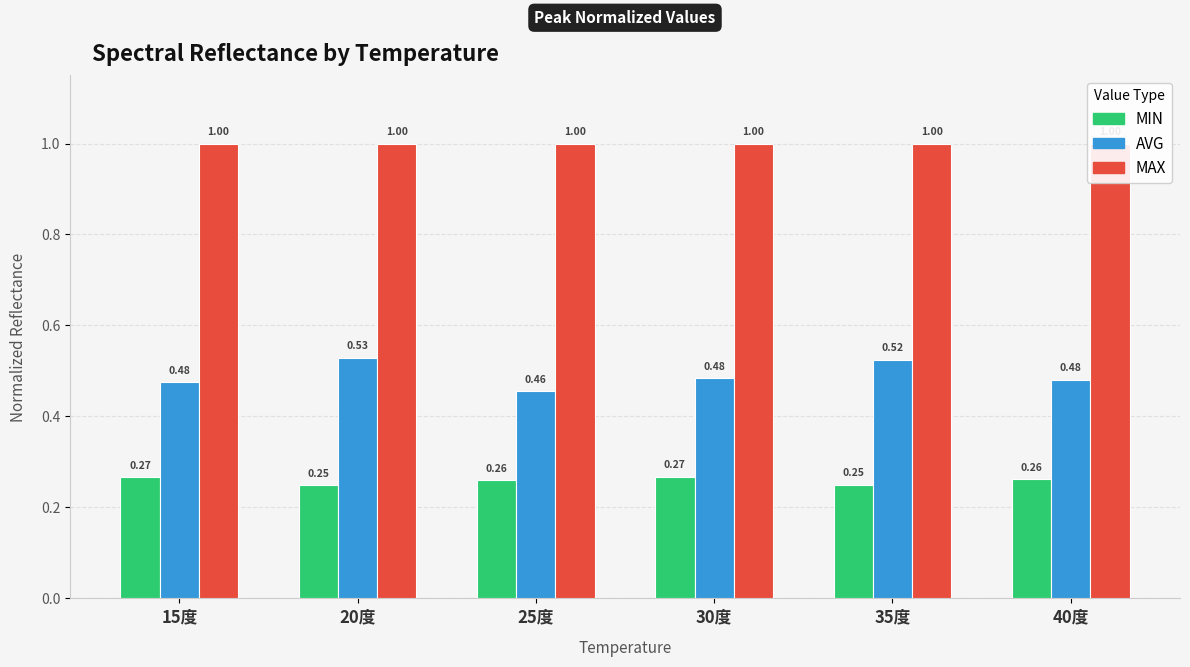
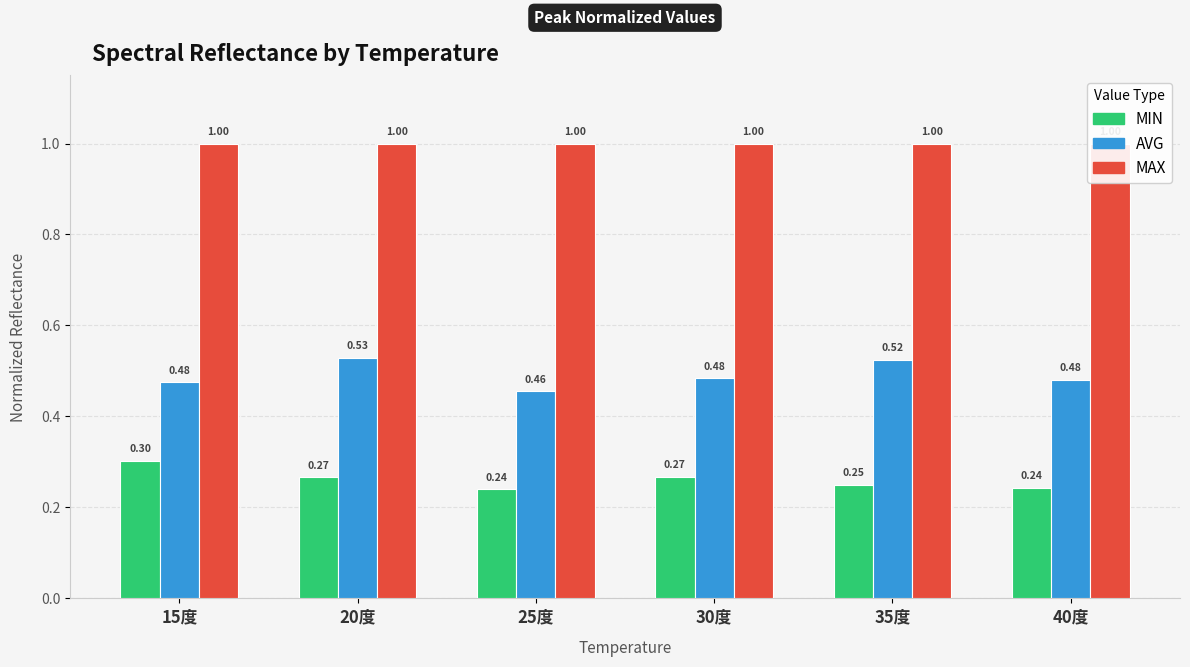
MIN, 15度: 0.27 -> 0.30
MIN, 20度: 0.25 -> 0.27
MIN, 25度: 0.26 -> 0.24
MIN, 40度: 0.26 -> 0.24
